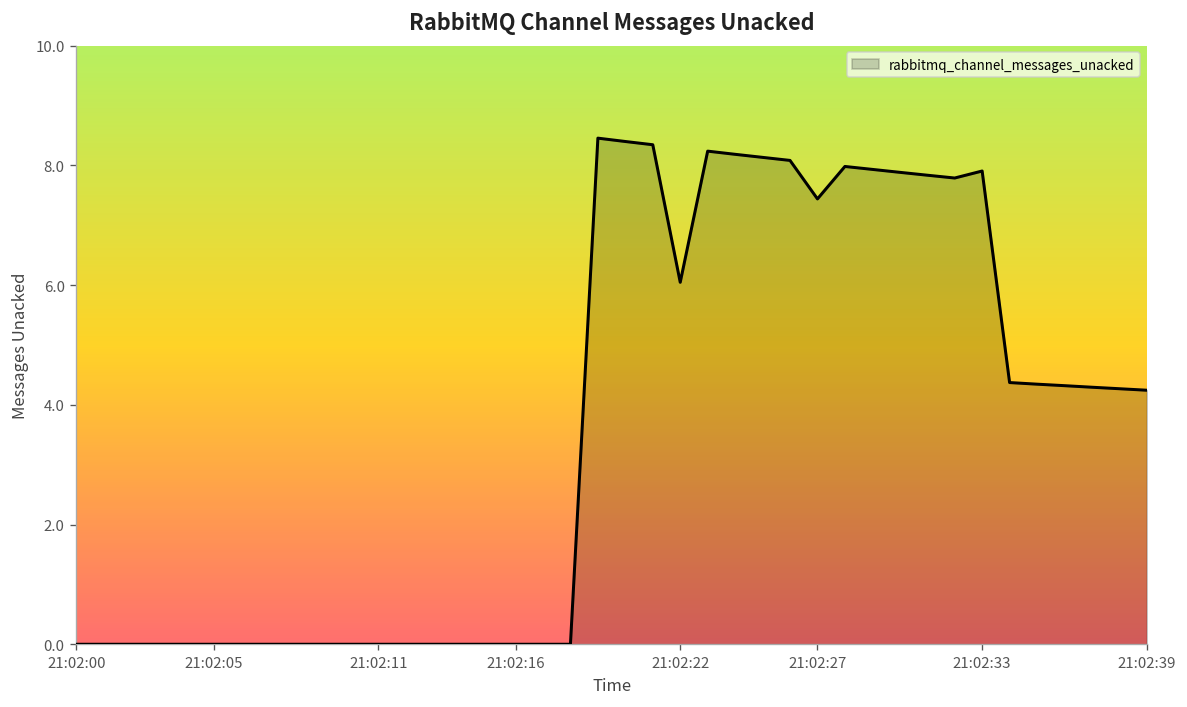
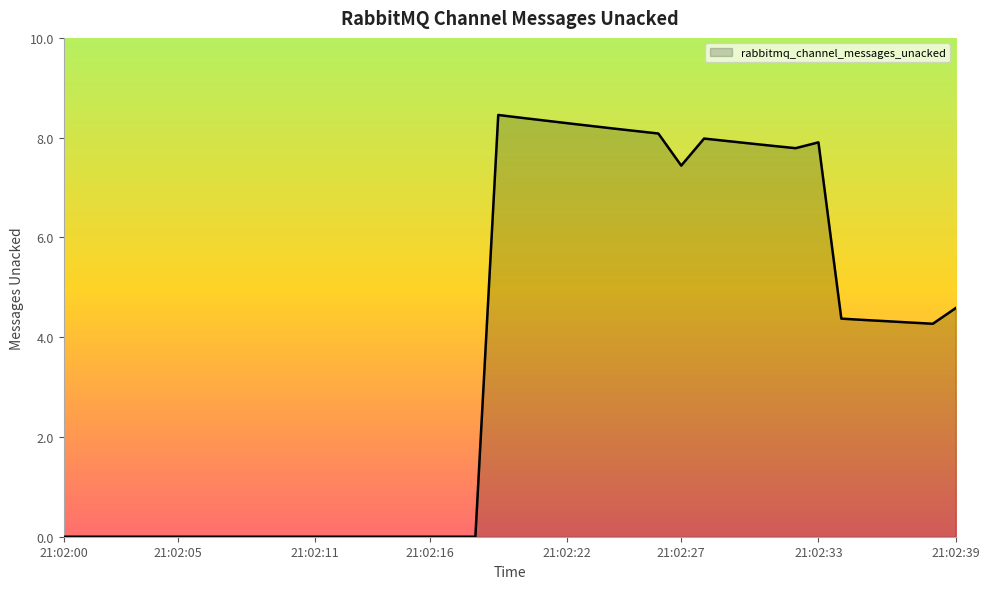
21:02:22: 6.0 -> 8.3
21:02:39: 4.2 -> 4.6
